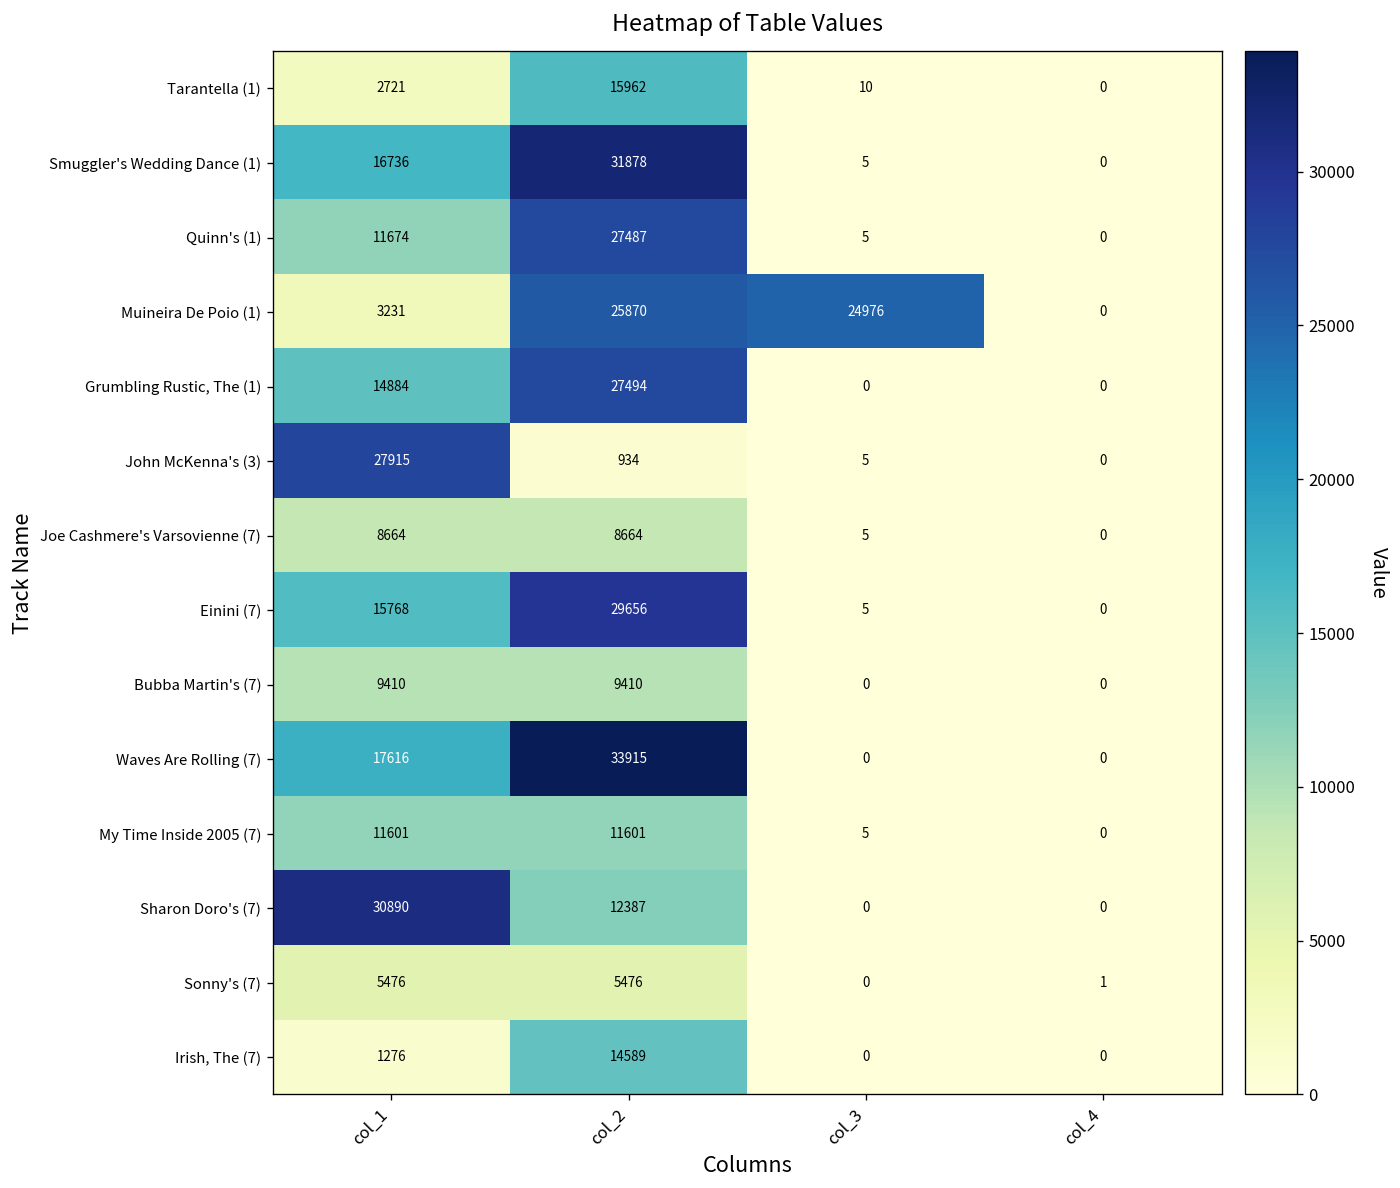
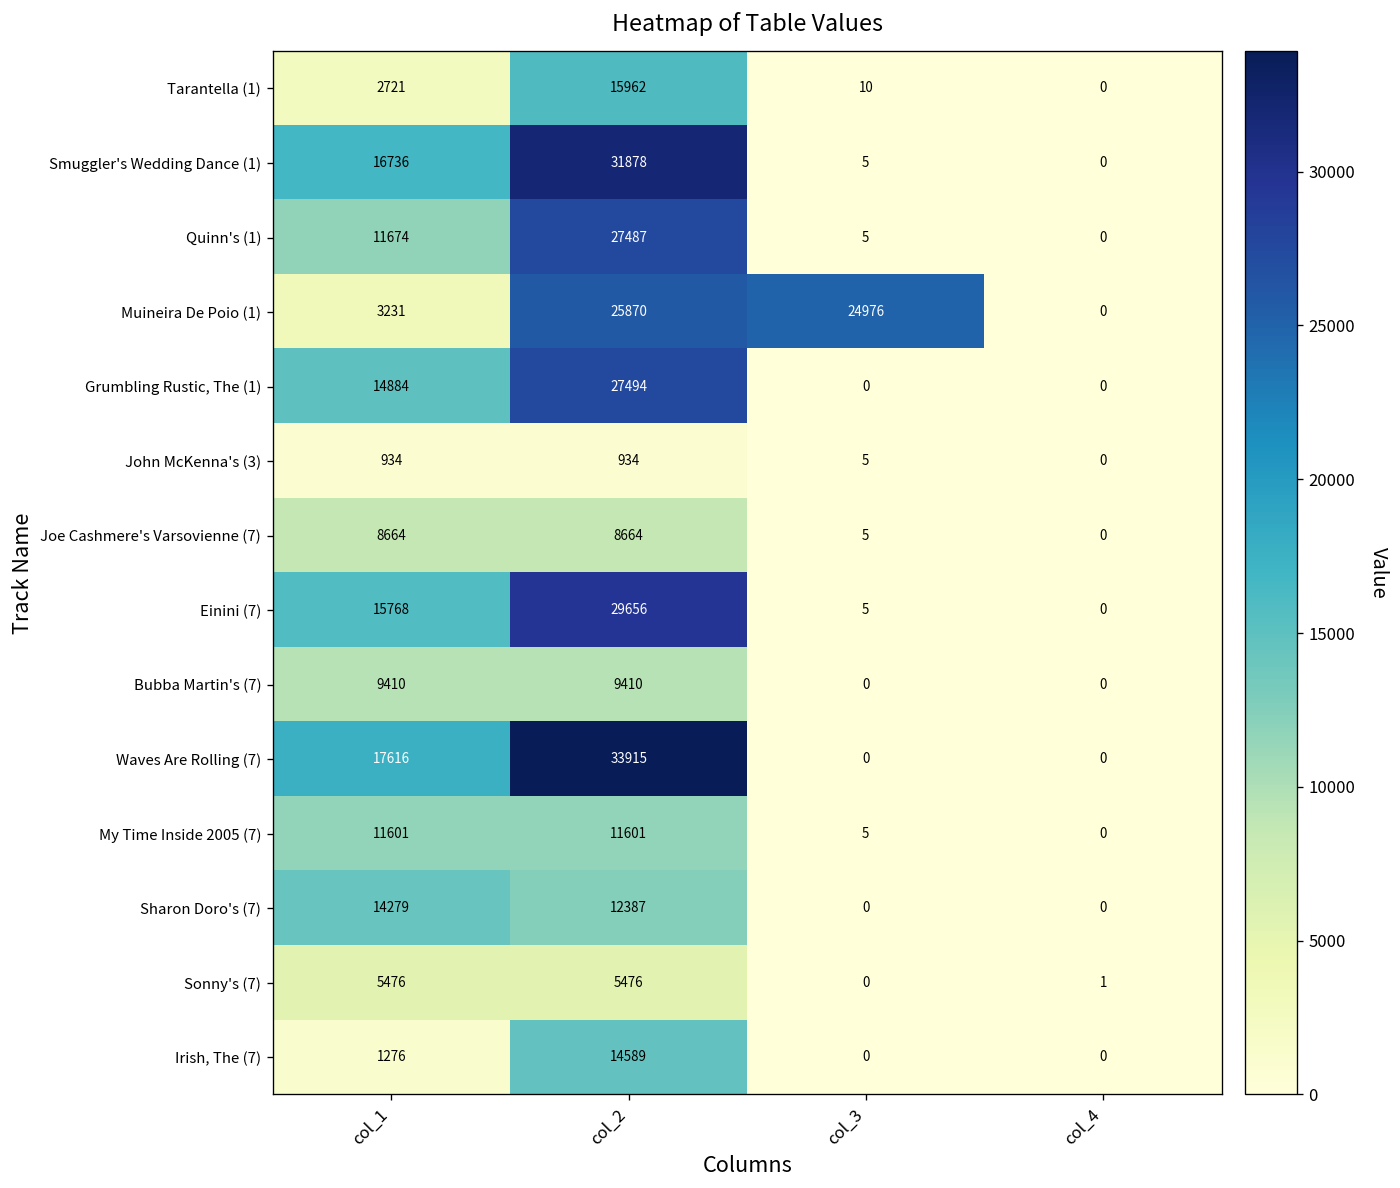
John McKenna's (3), col_1: 27915 -> 934
Sharon Doro's (7), col_1: 30890 -> 14279
